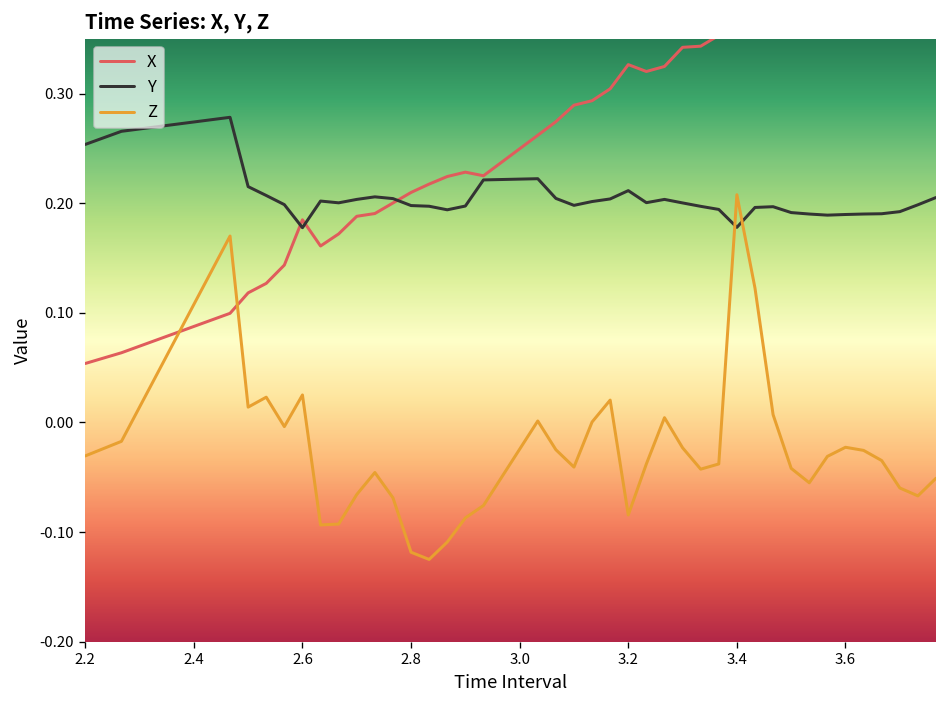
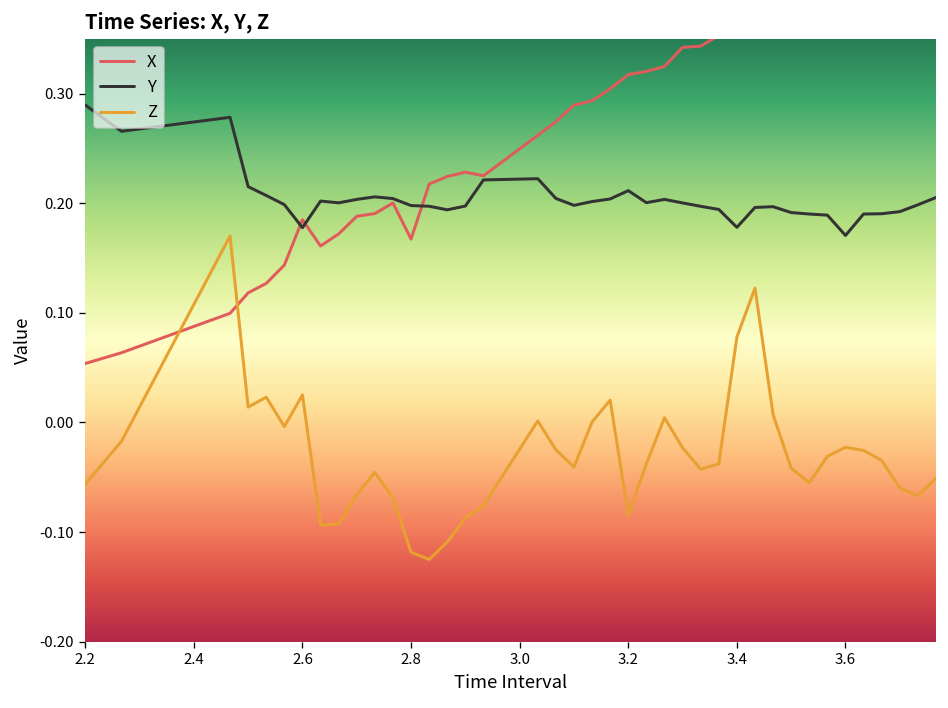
Y, 2.2: 0.25 -> 0.29
Z, 2.2: -0.03 -> -0.06
X, 2.8: 0.21 -> 0.17
X, 3.2: 0.33 -> 0.32
Z, 3.4: 0.21 -> 0.08
Y, 3.6: 0.19 -> 0.17
